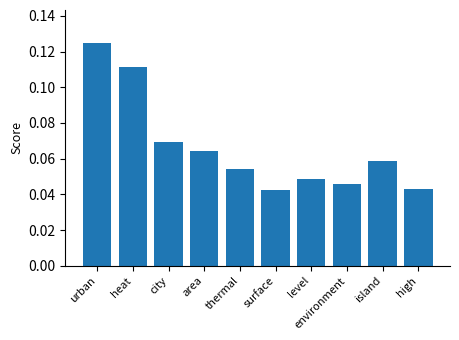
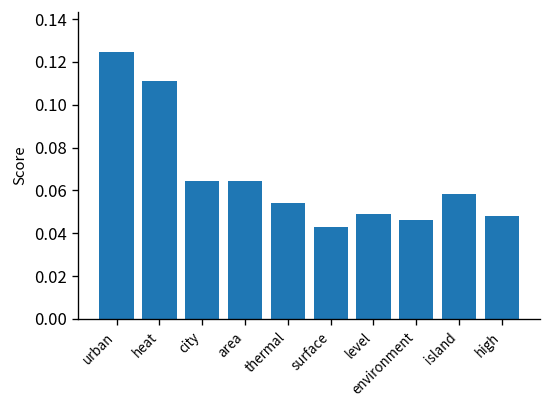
city: 0.069 -> 0.064
high: 0.043 -> 0.048
